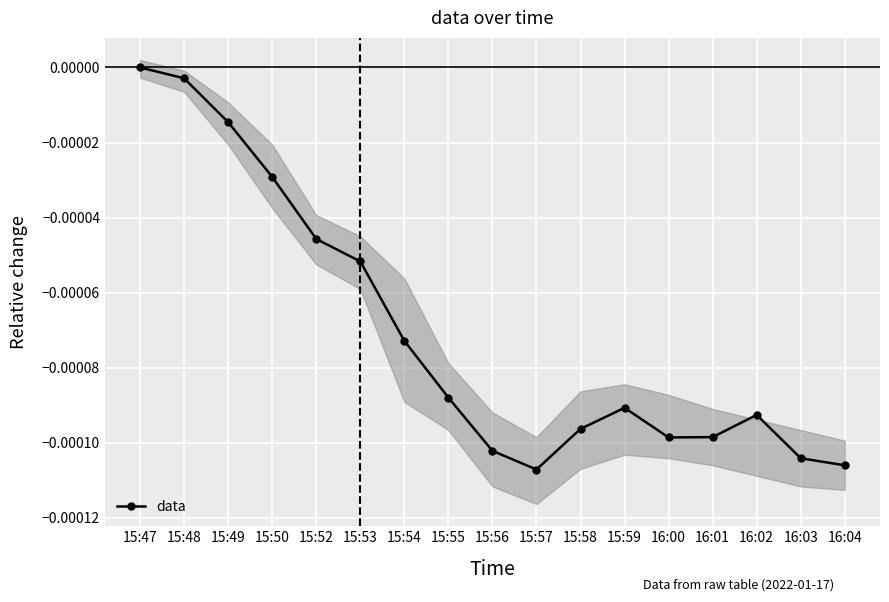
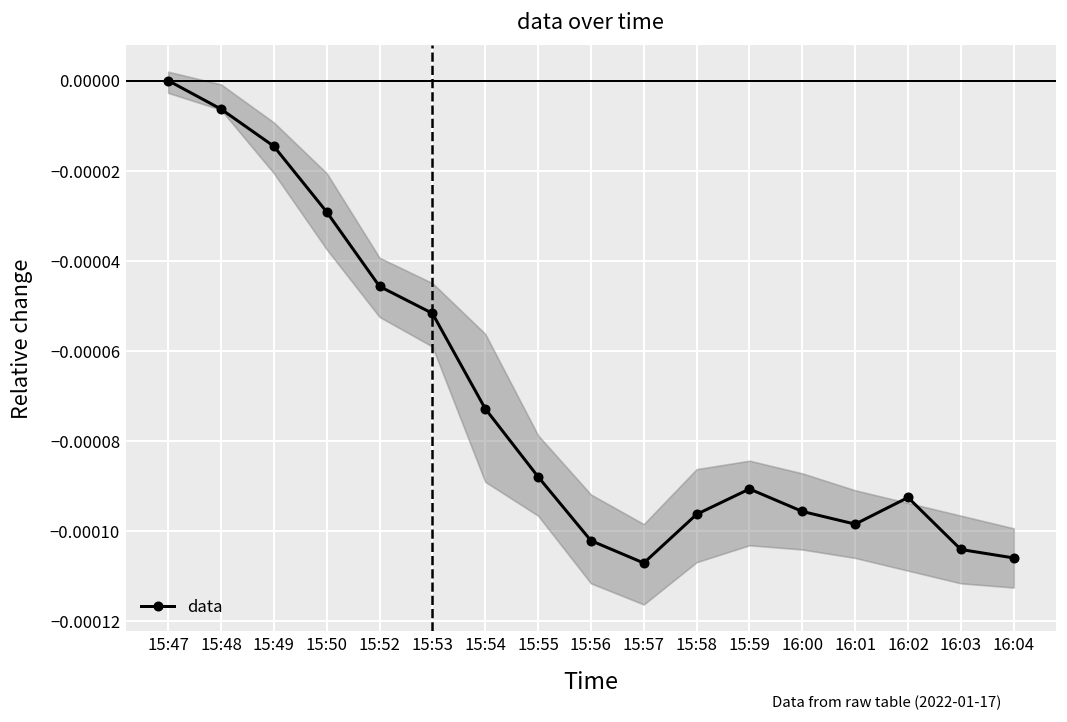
data, 15:48: -0.000003 -> -0.000006
data, 16:00: -0.000099 -> -0.000096
